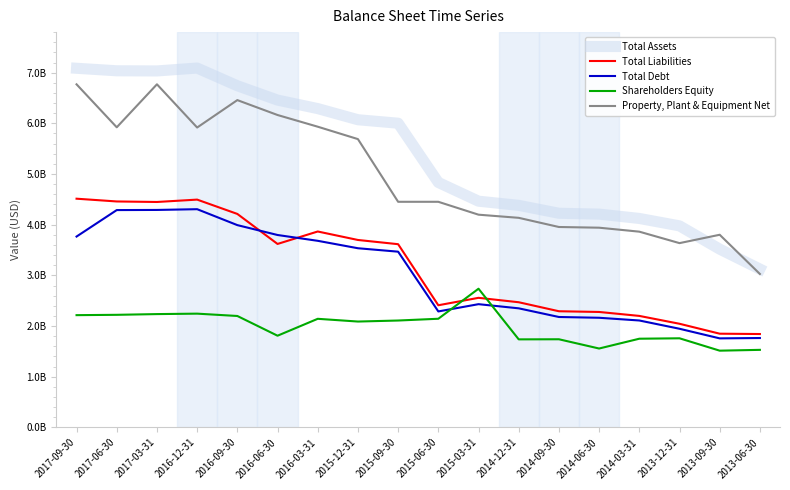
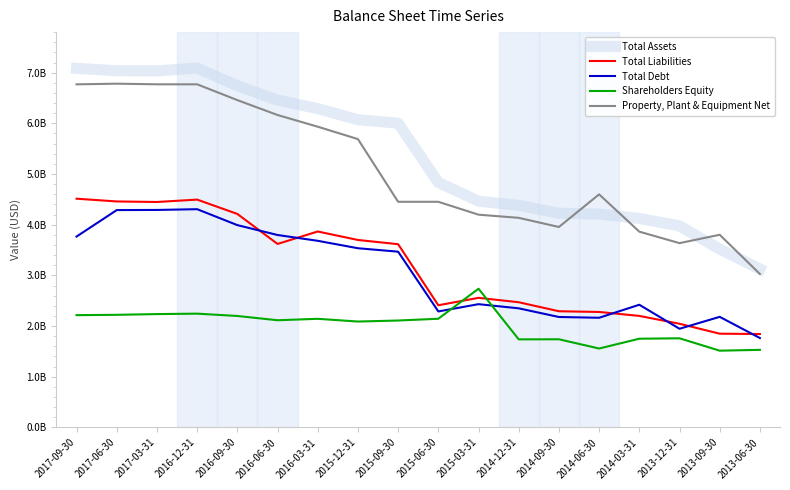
Property, Plant & Equipment Net, 2017-06-30: 5900000000 -> 6800000000
Property, Plant & Equipment Net, 2016-12-31: 5900000000 -> 6800000000
Shareholders Equity, 2016-06-30: 1800000000 -> 2100000000
Property, Plant & Equipment Net, 2014-06-30: 3900000000 -> 4600000000
Total Debt, 2014-03-31: 2100000000 -> 2400000000
Total Debt, 2013-09-30: 1800000000 -> 2200000000
